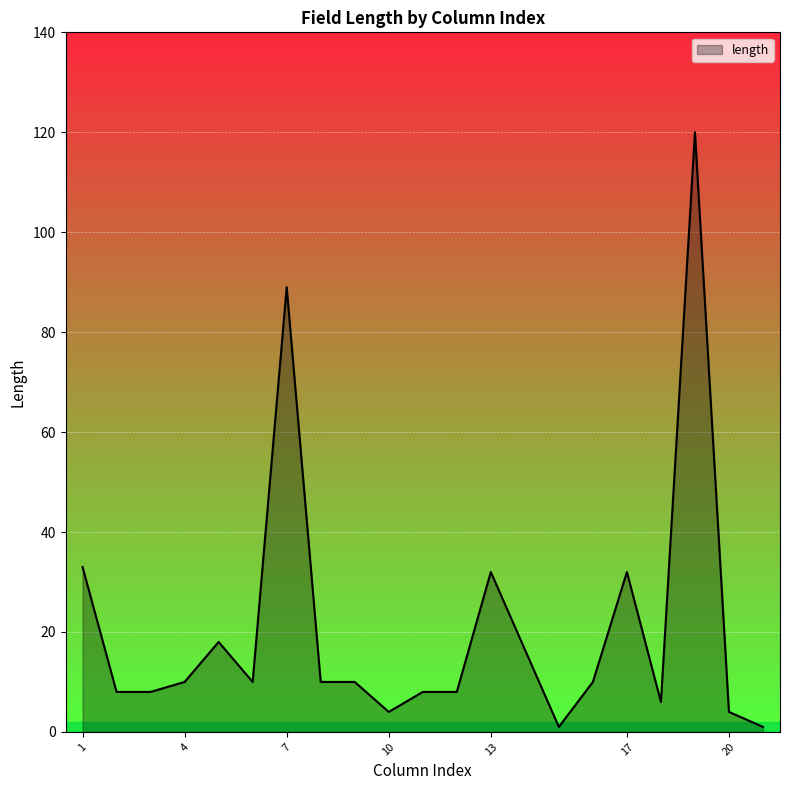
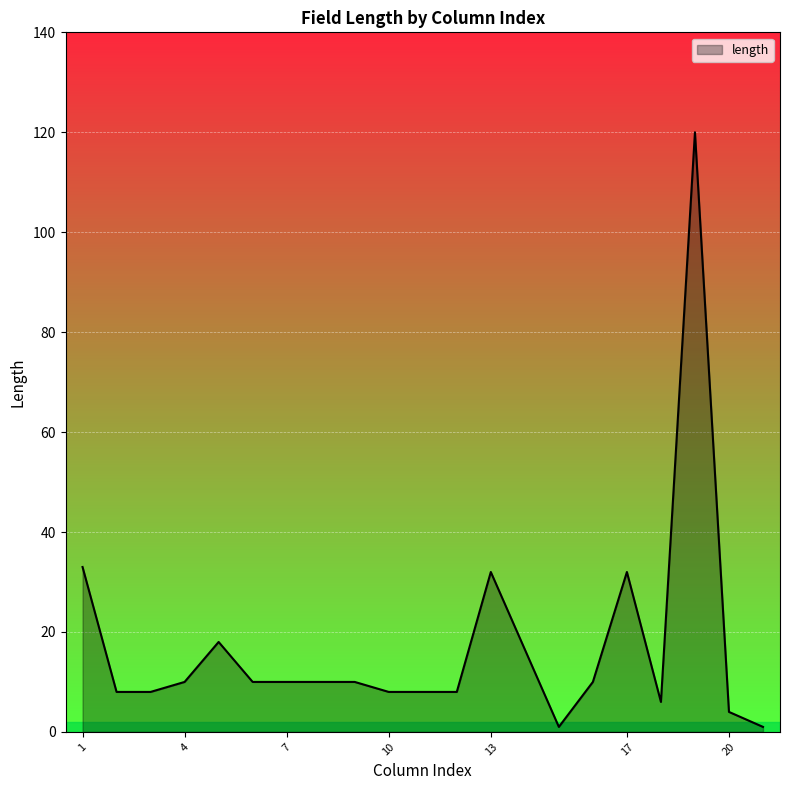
7: 89 -> 10
10: 4 -> 8
